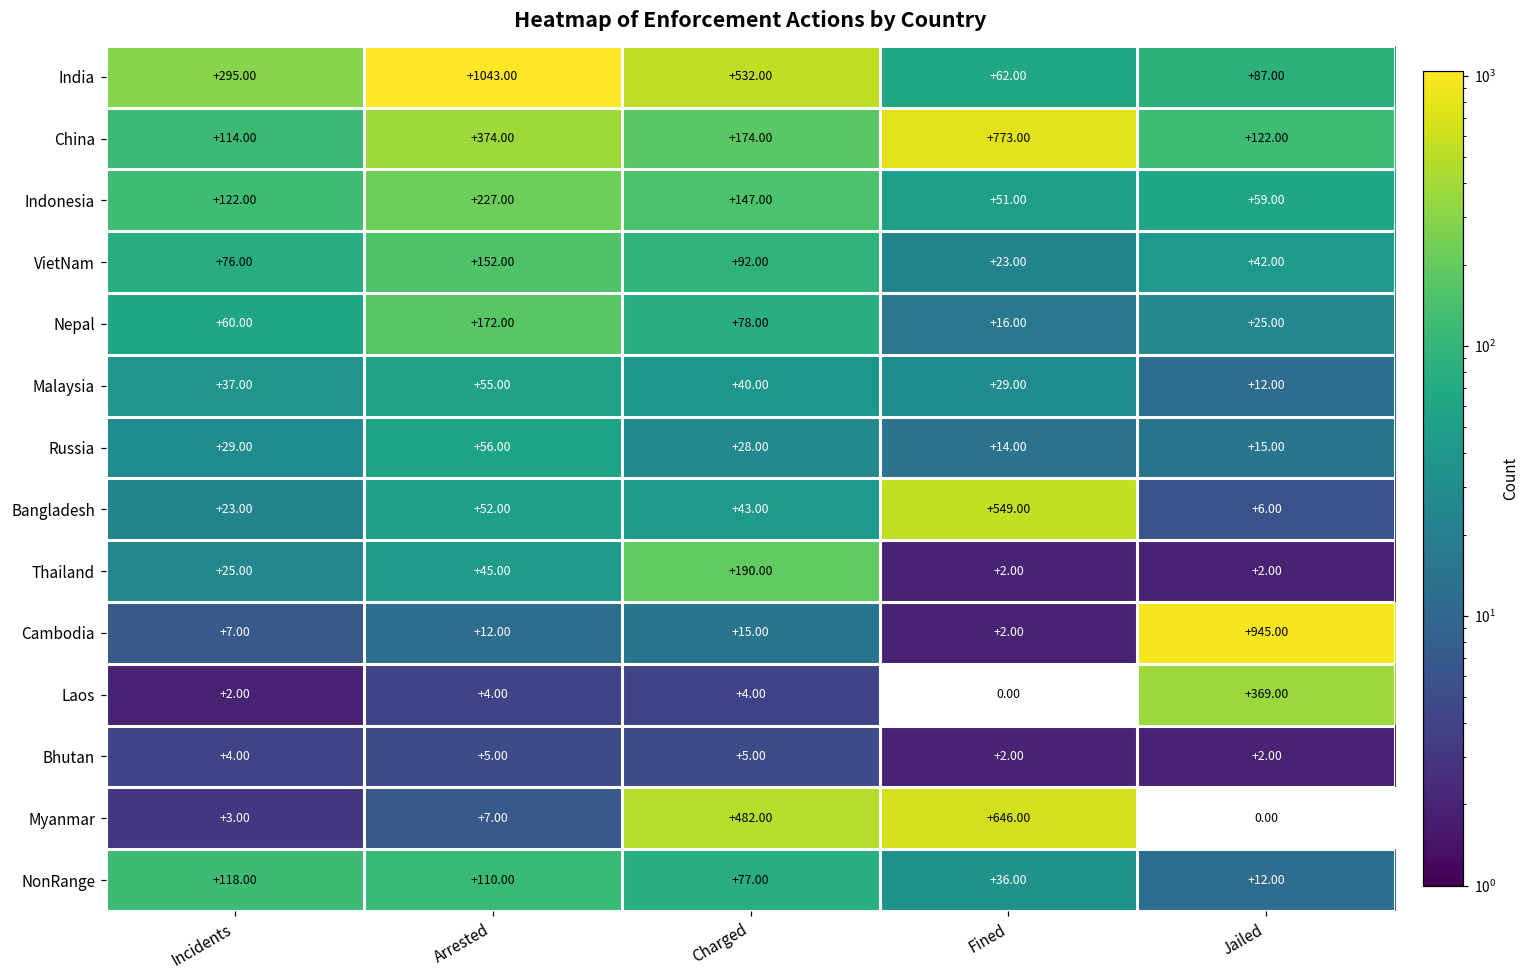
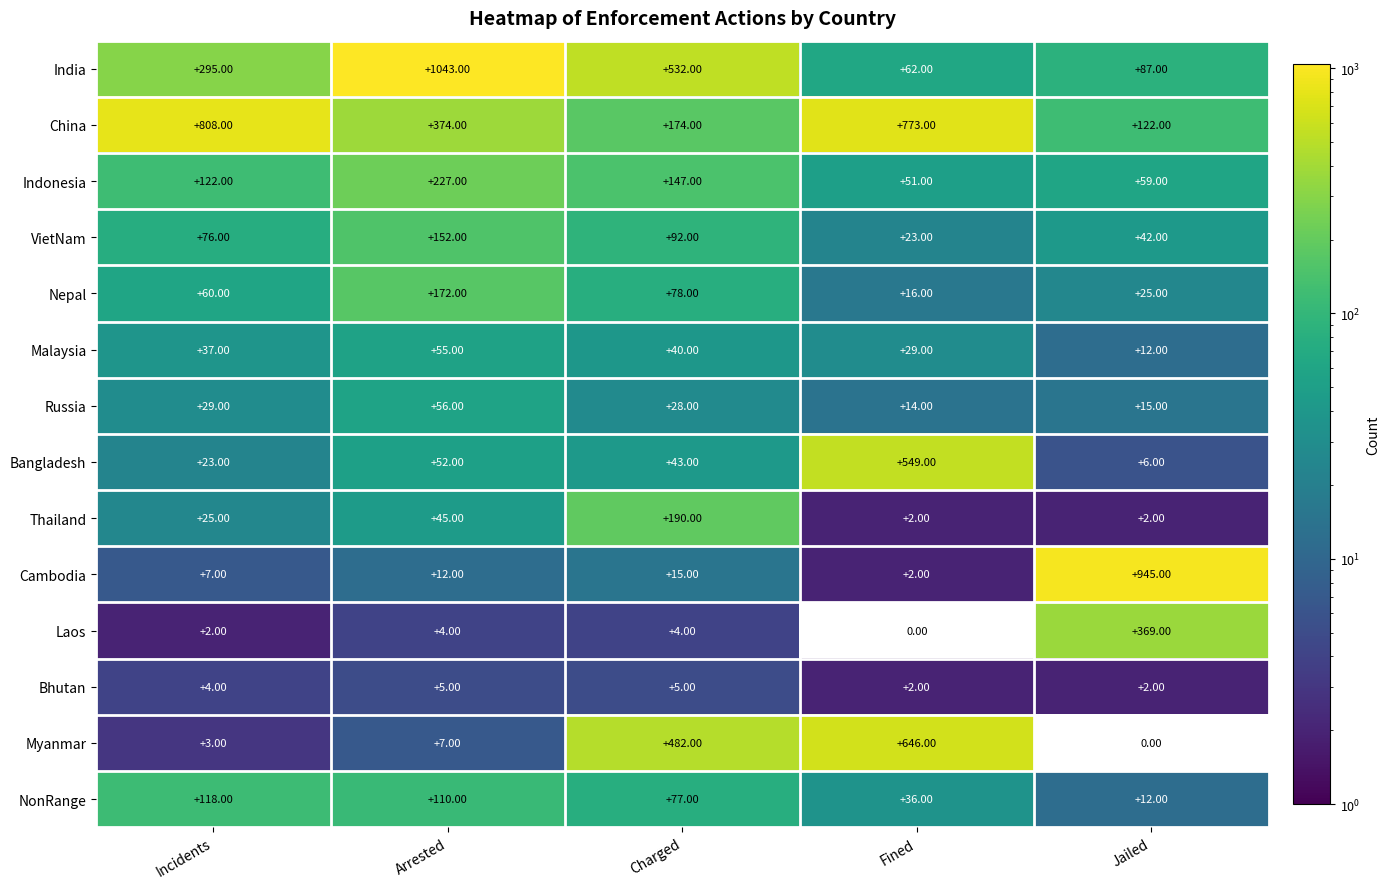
China, Incidents: +114.00 -> +808.00
